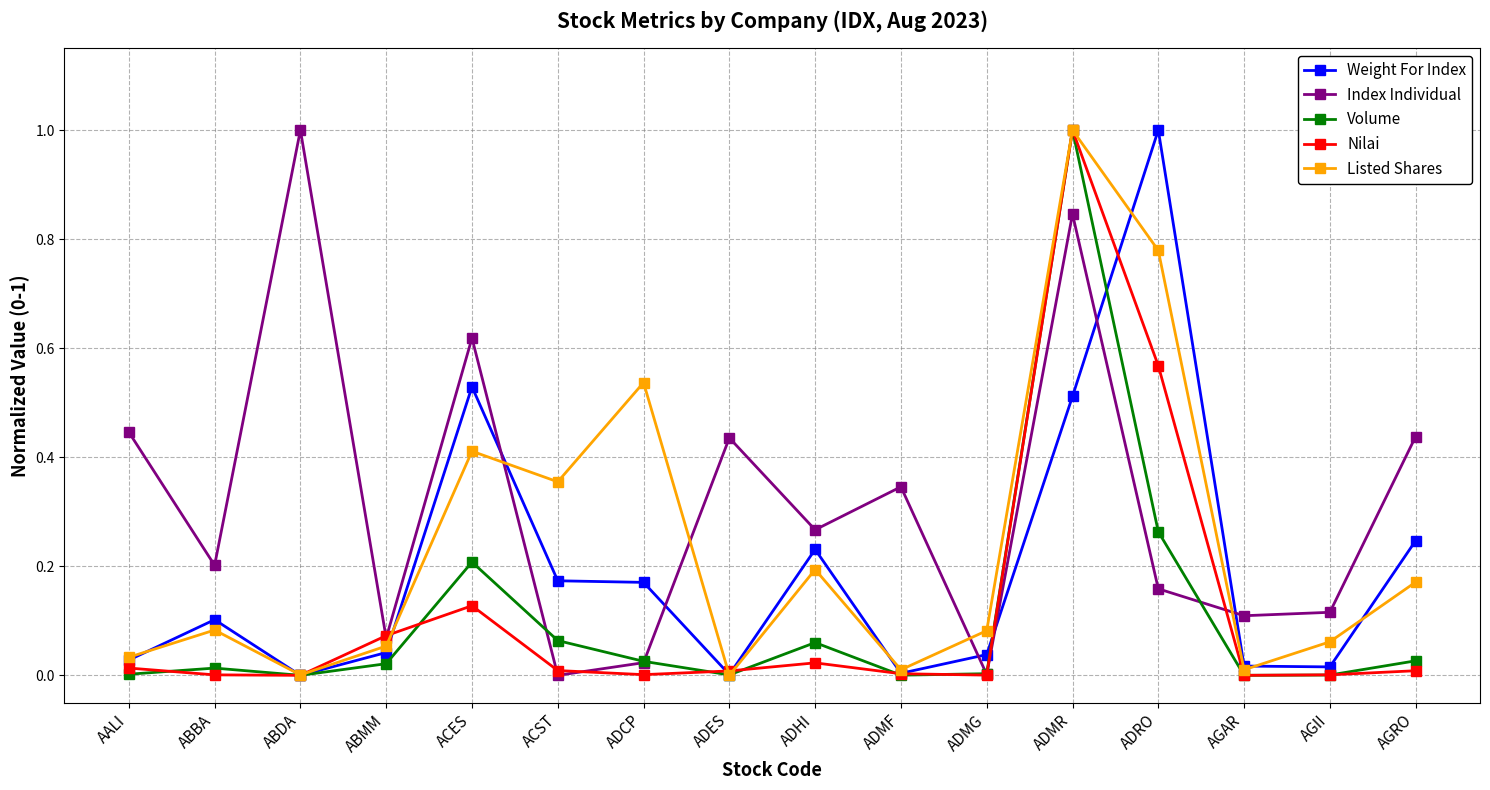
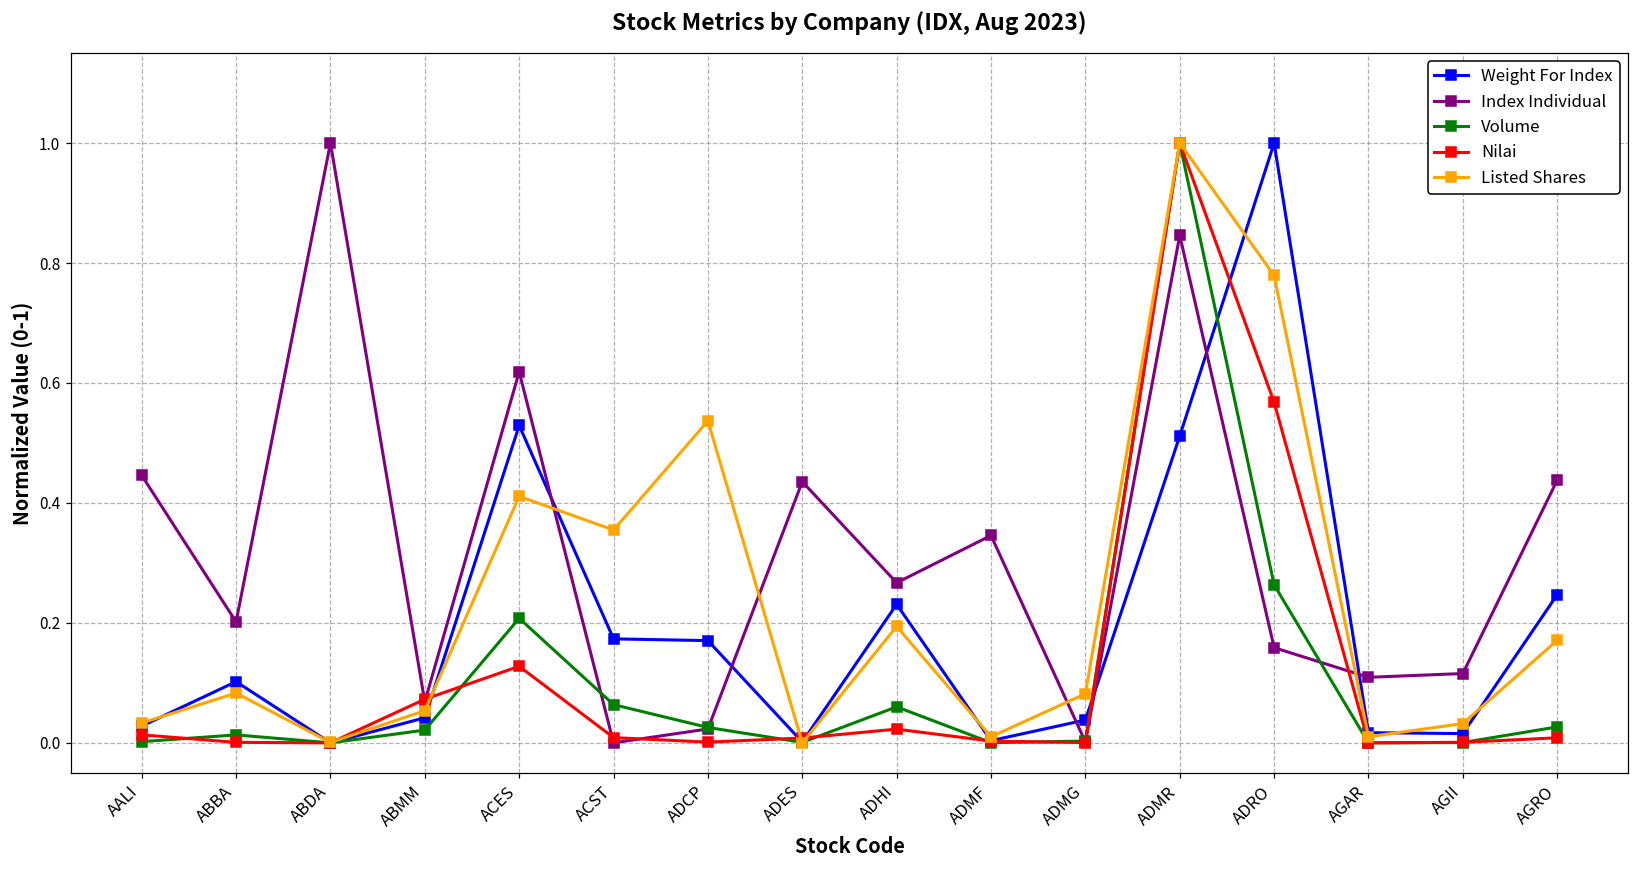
Listed Shares, AGII: 0.06 -> 0.03
